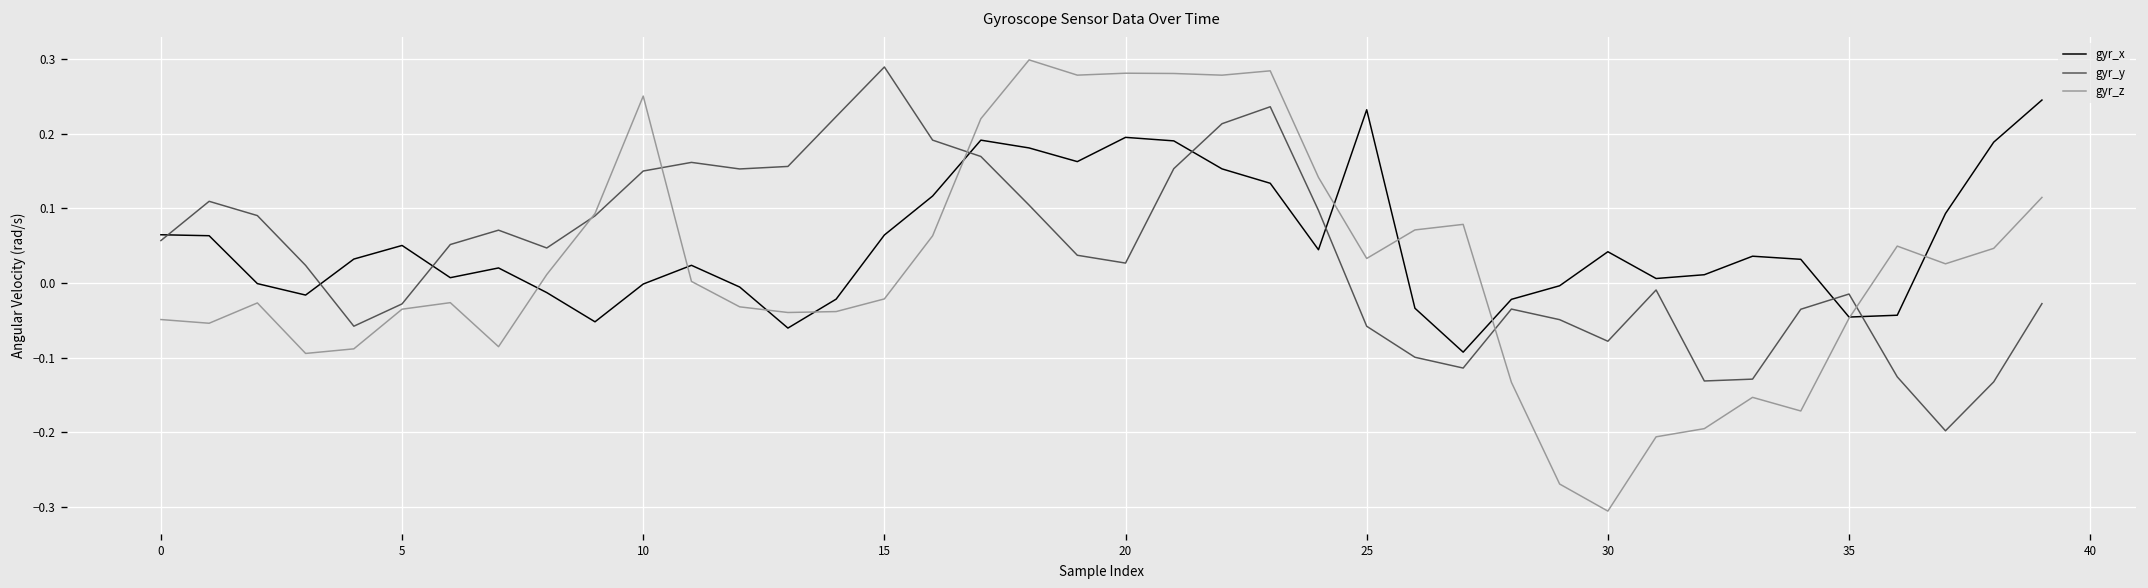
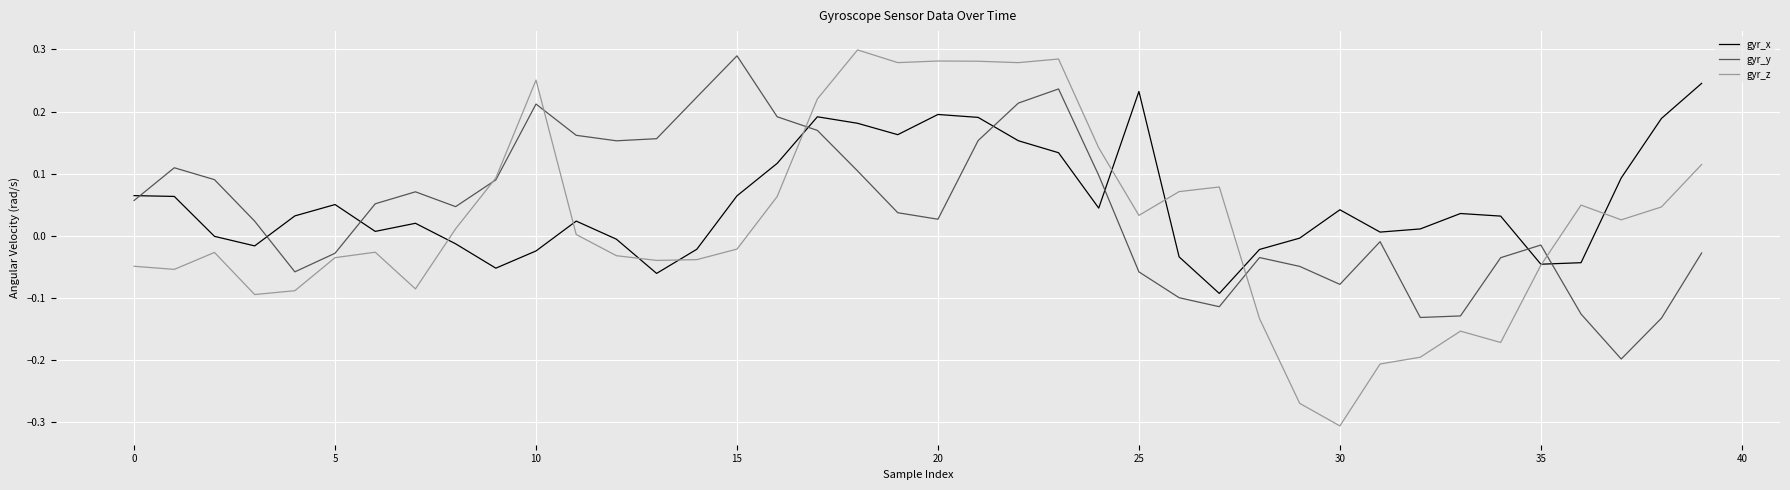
gyr_x, 10: 0.00 -> -0.02
gyr_y, 10: 0.15 -> 0.21
